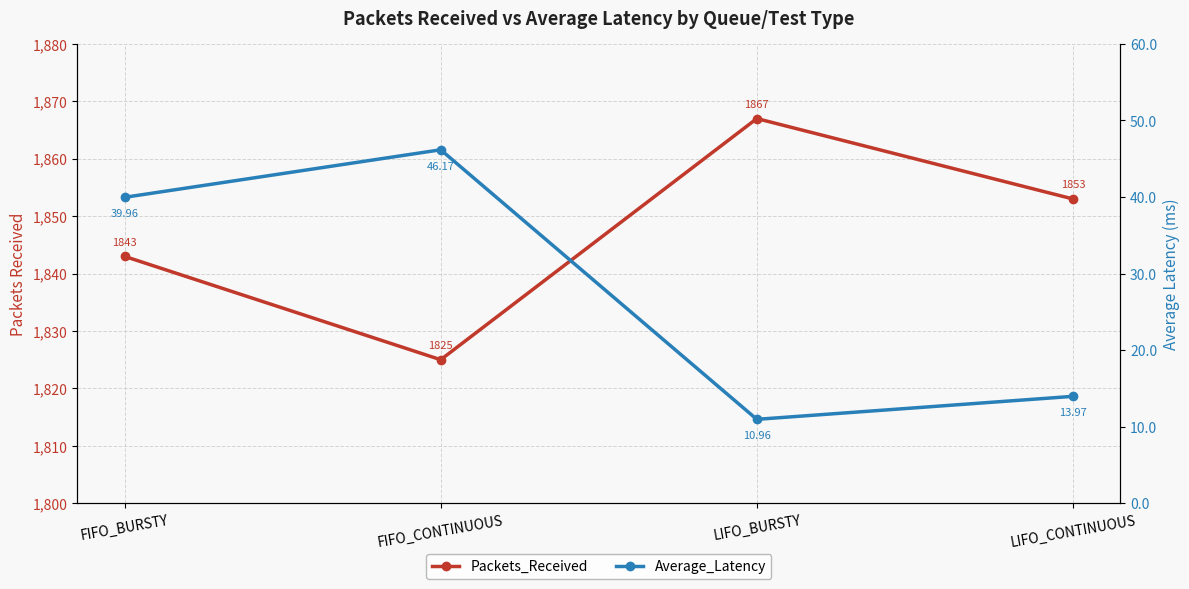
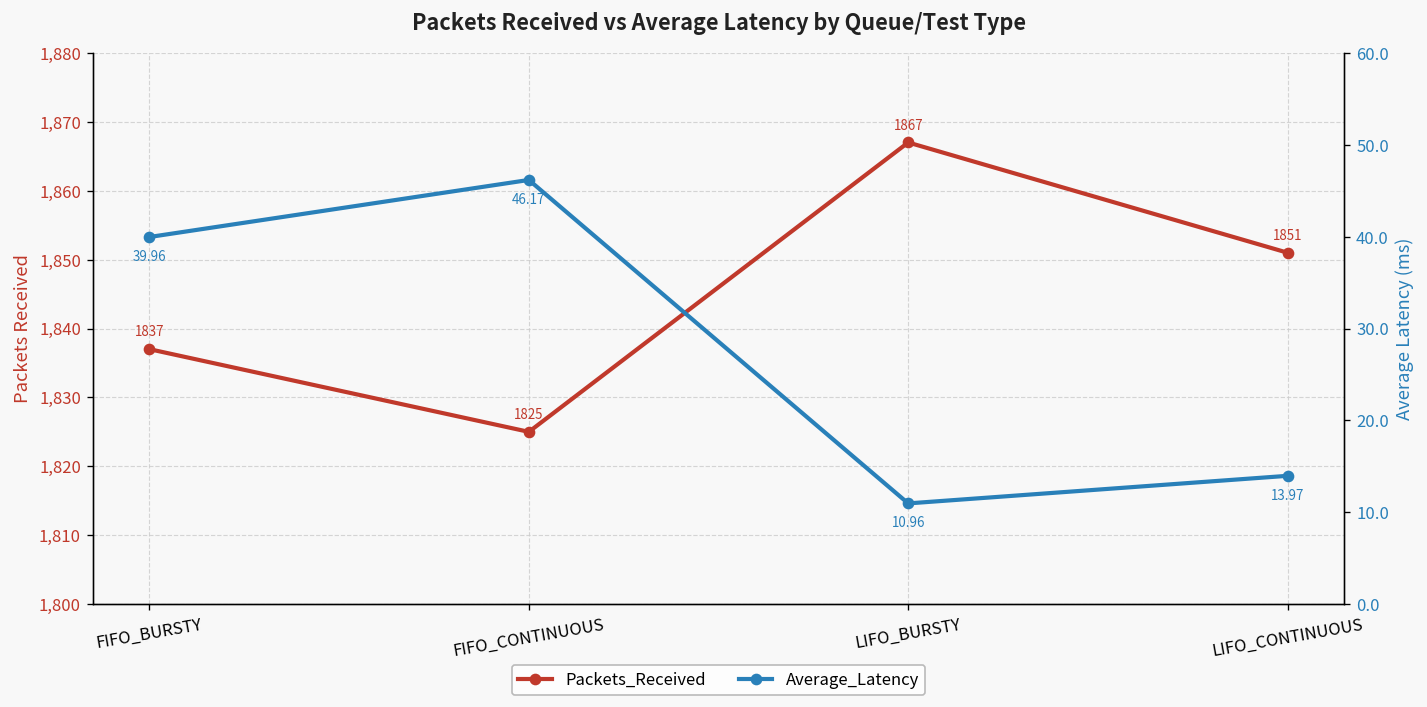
Packets_Received, FIFO_BURSTY: 1843 -> 1837
Packets_Received, LIFO_CONTINUOUS: 1853 -> 1851
